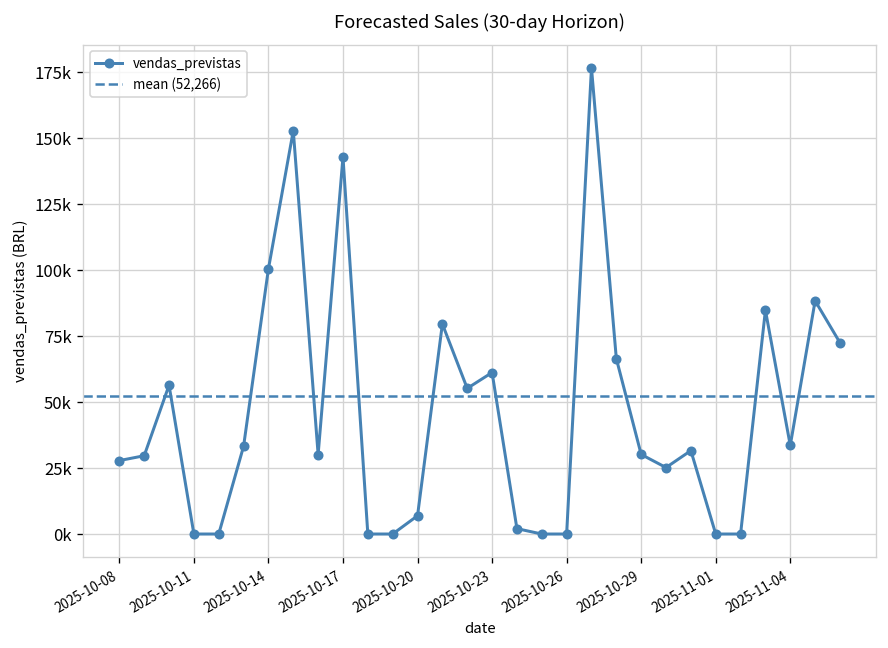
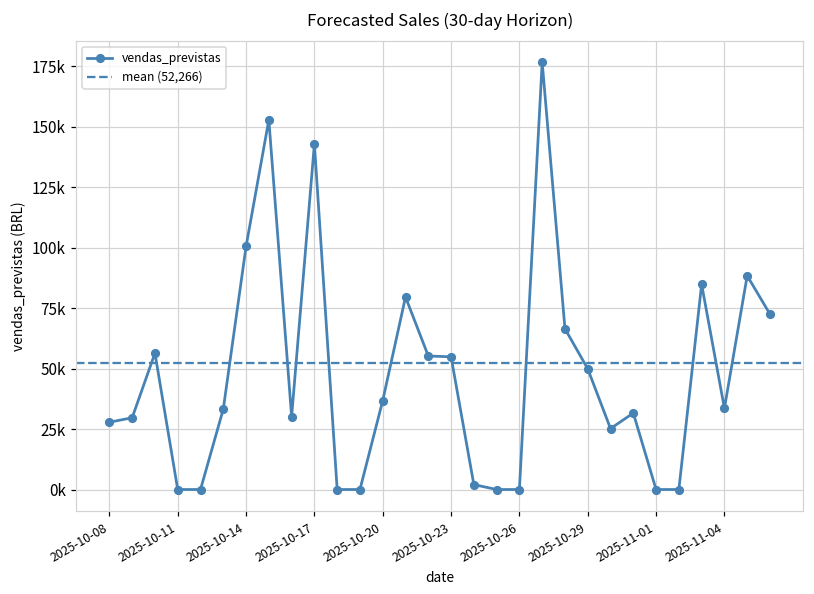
2025-10-20: 7000 -> 37000
2025-10-23: 61000 -> 55000
2025-10-29: 30000 -> 50000
